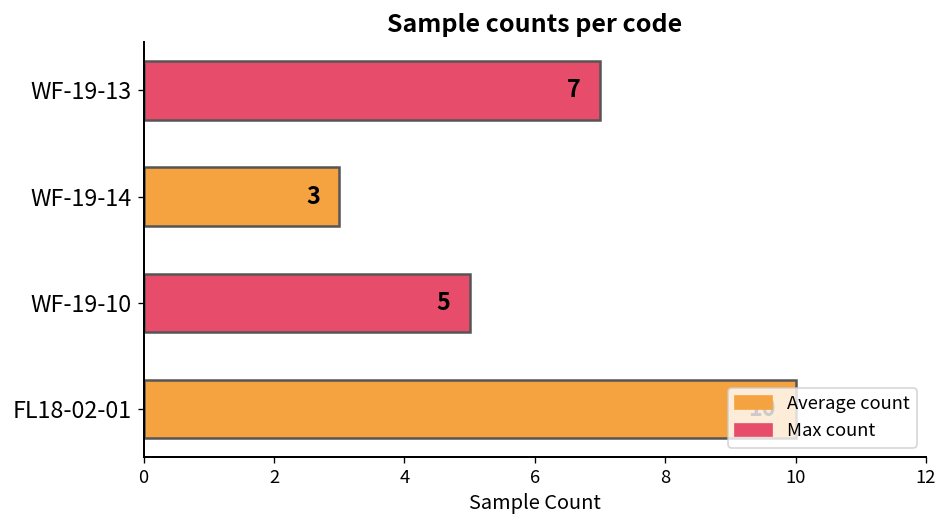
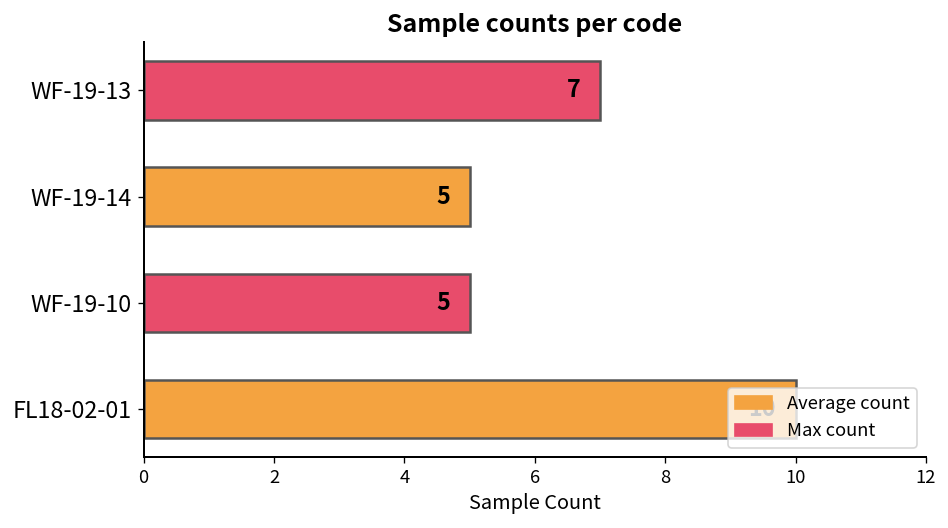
WF-19-14: 3 -> 5
